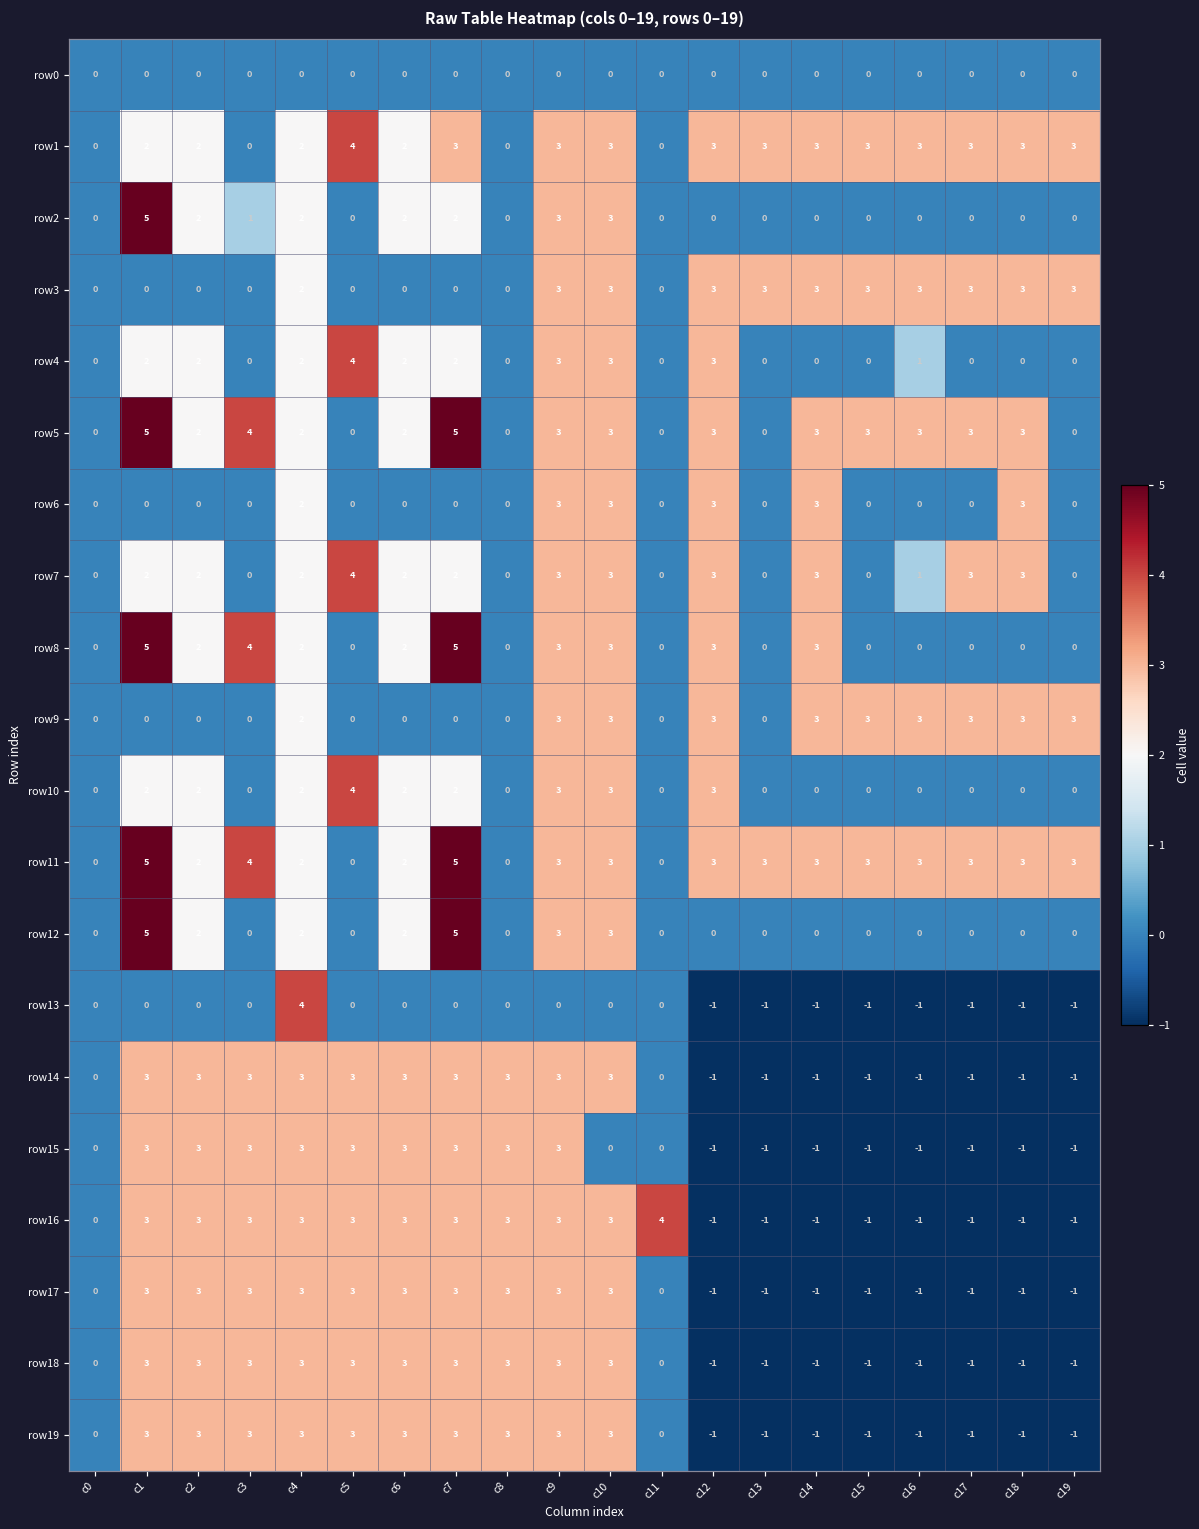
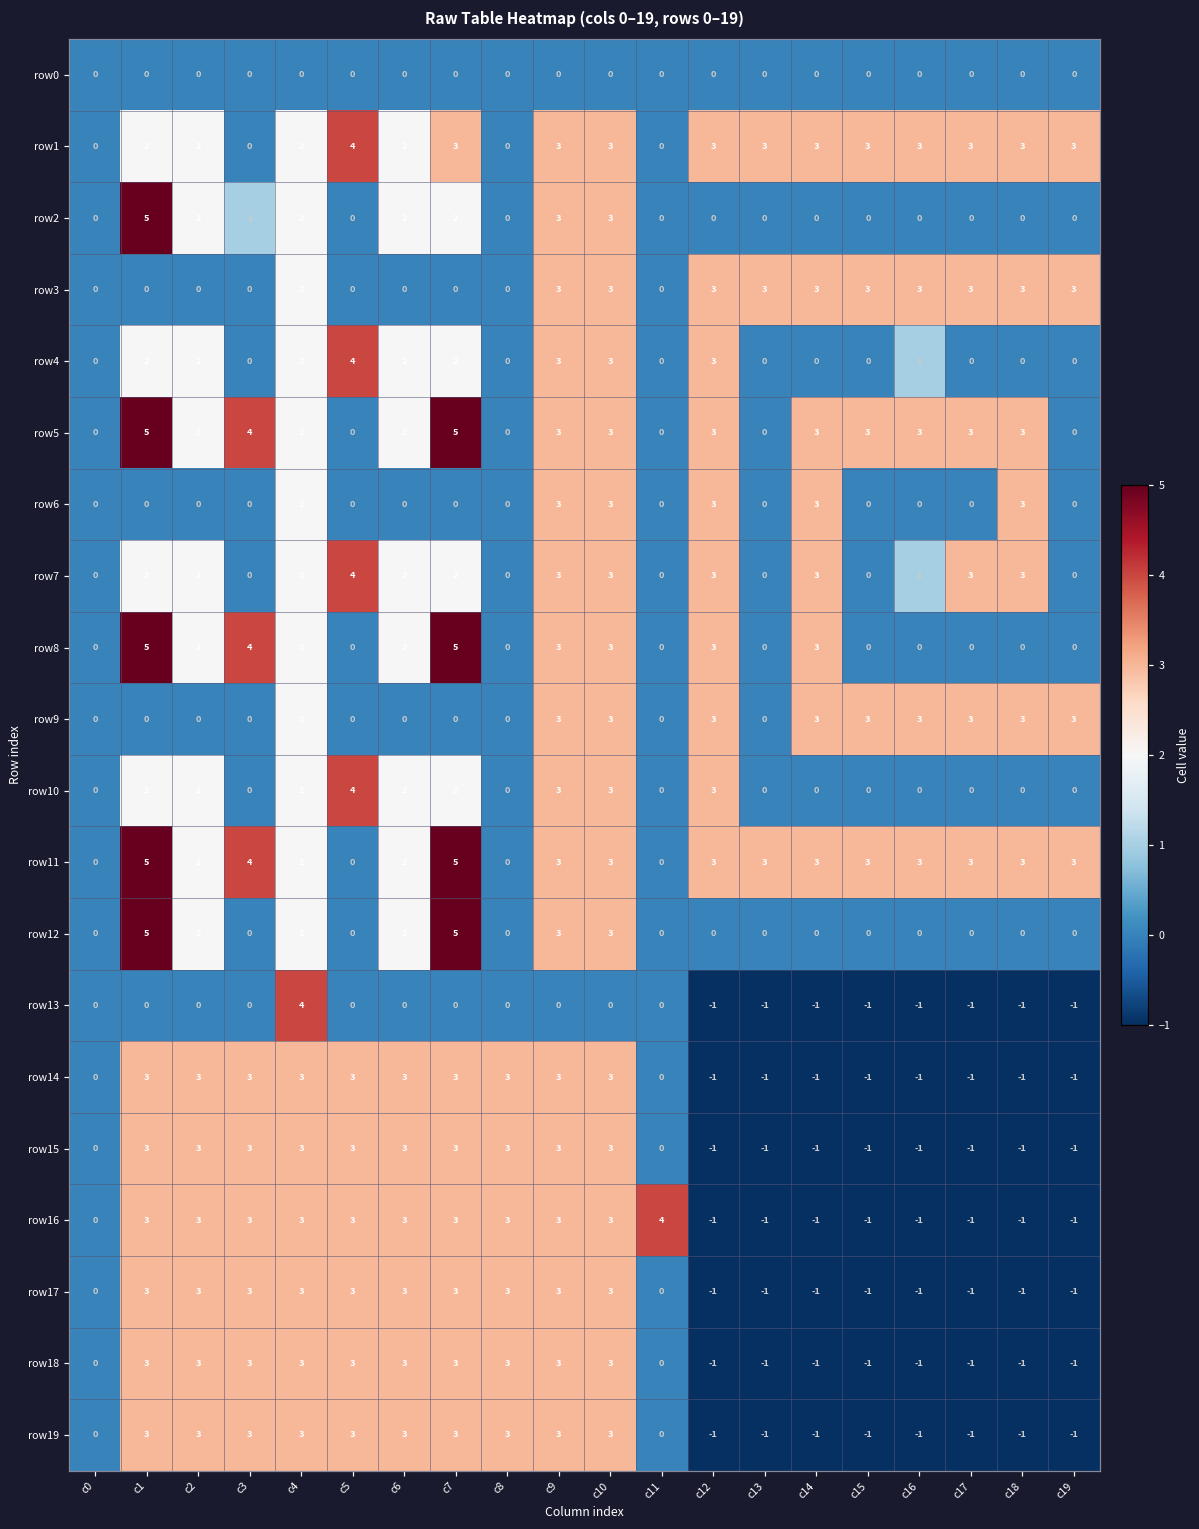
row15, c10: 0 -> 3
